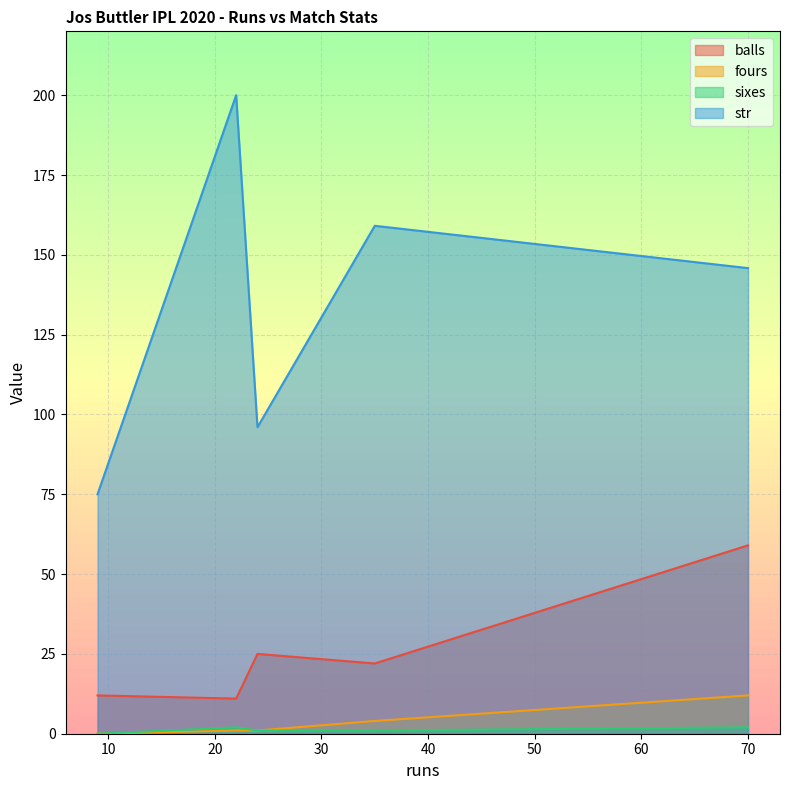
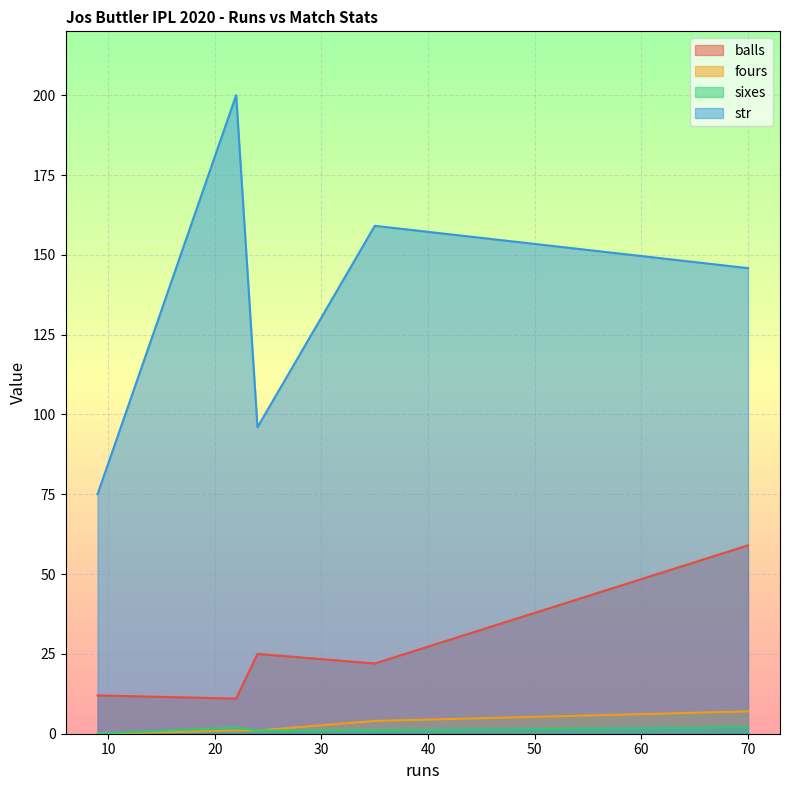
fours, 70: 12 -> 7
